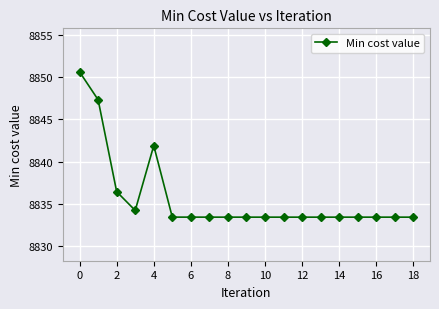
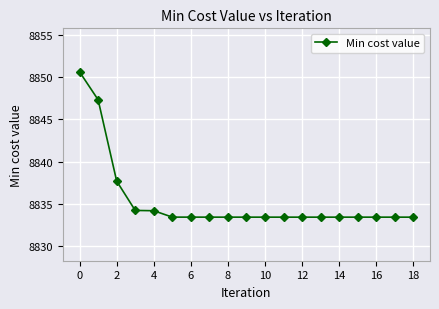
2: 8836 -> 8838
4: 8842 -> 8834
